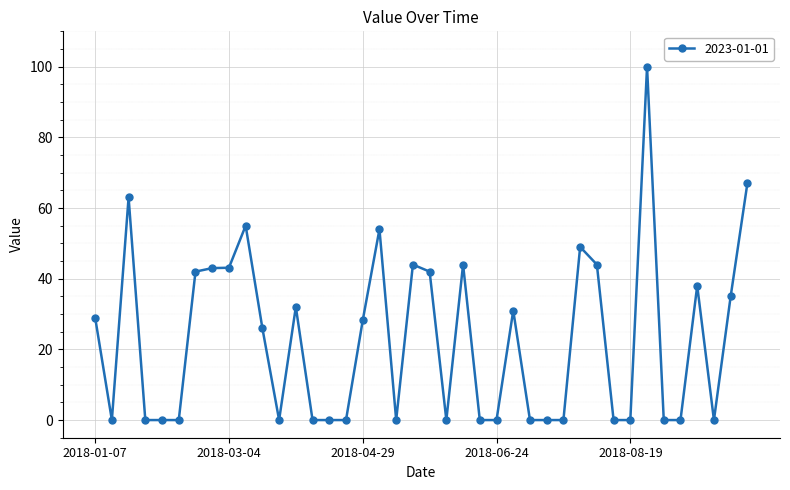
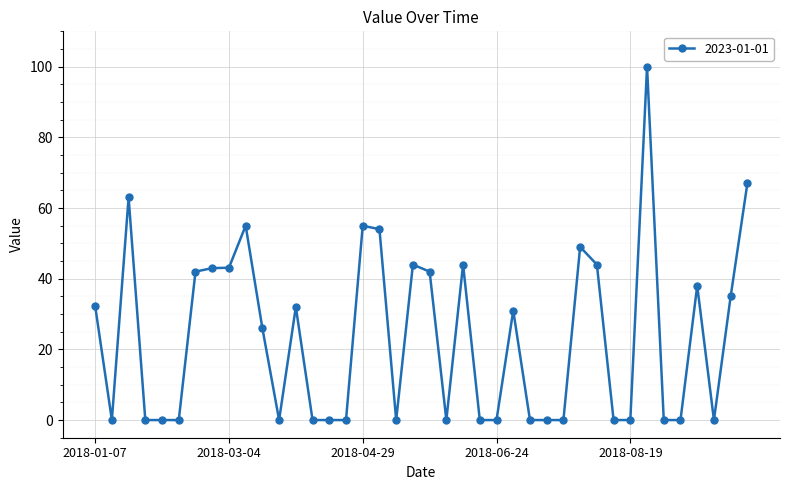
2018-01-07: 29 -> 32
2018-04-29: 28 -> 55
